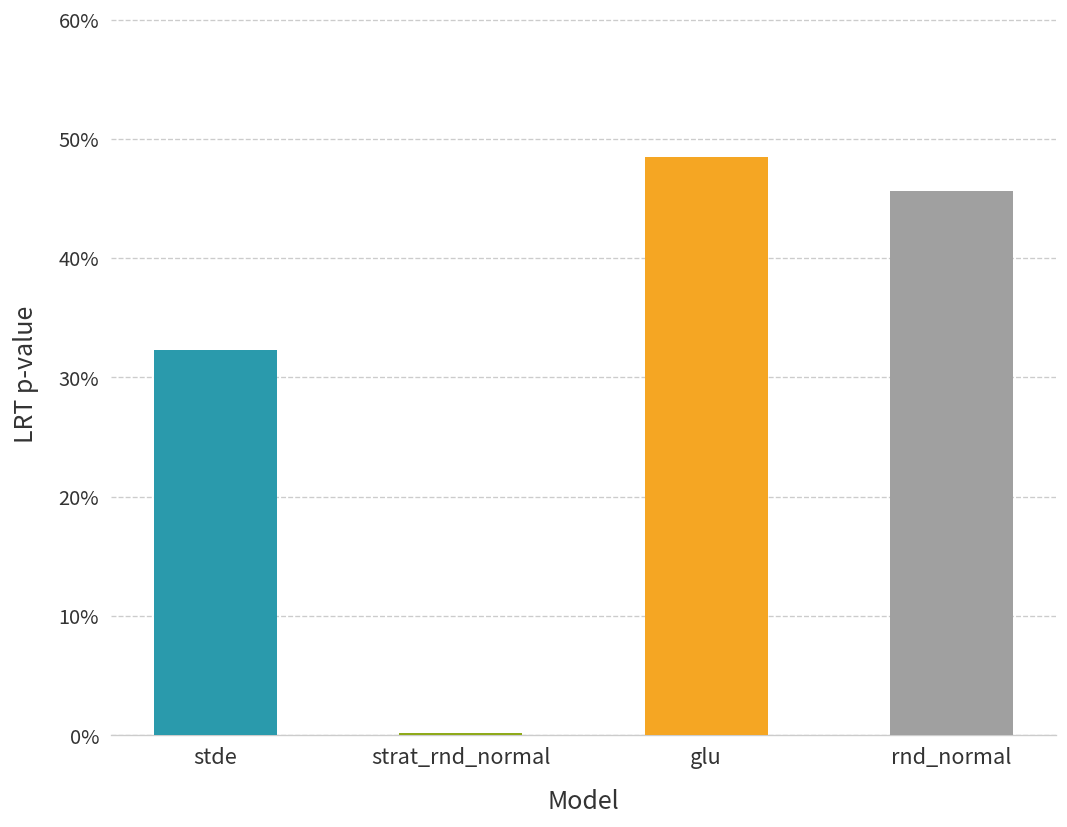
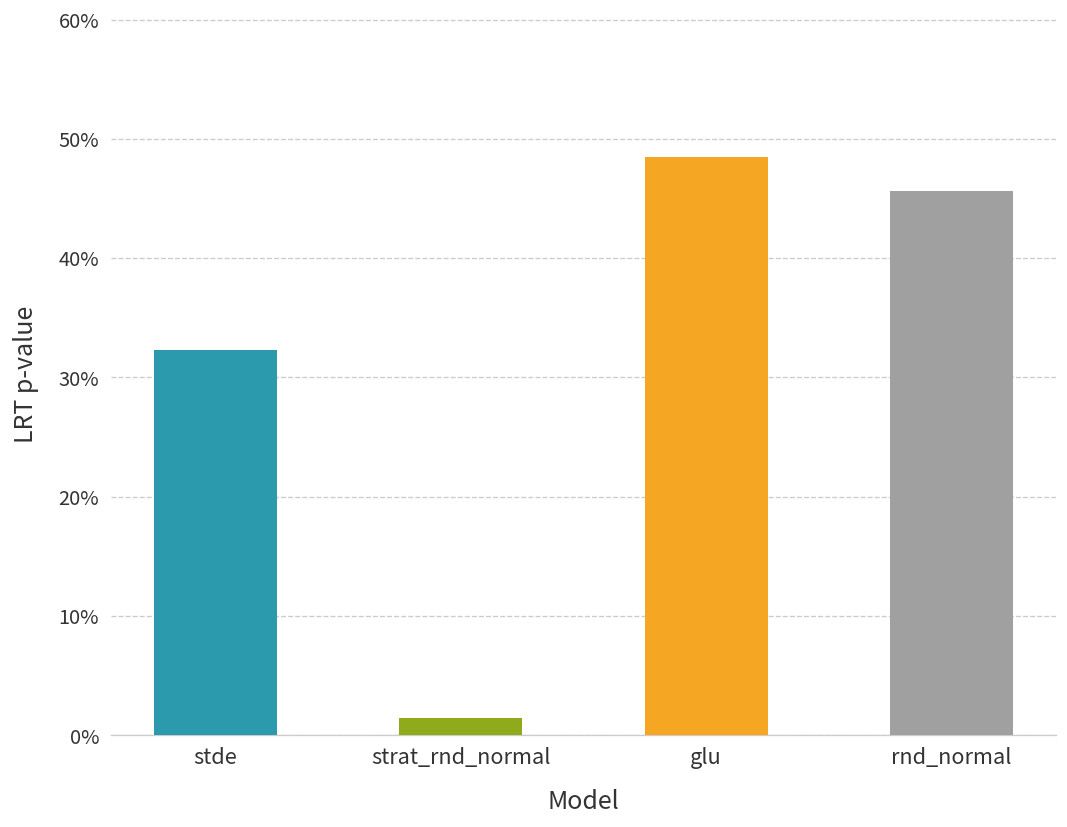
strat_rnd_normal: 0% -> 1%
